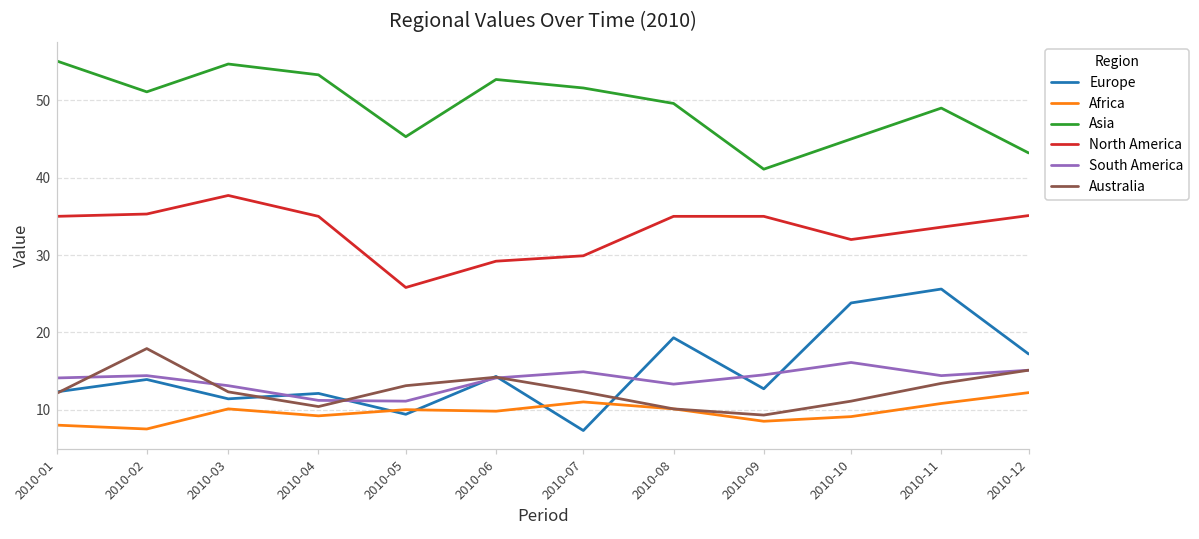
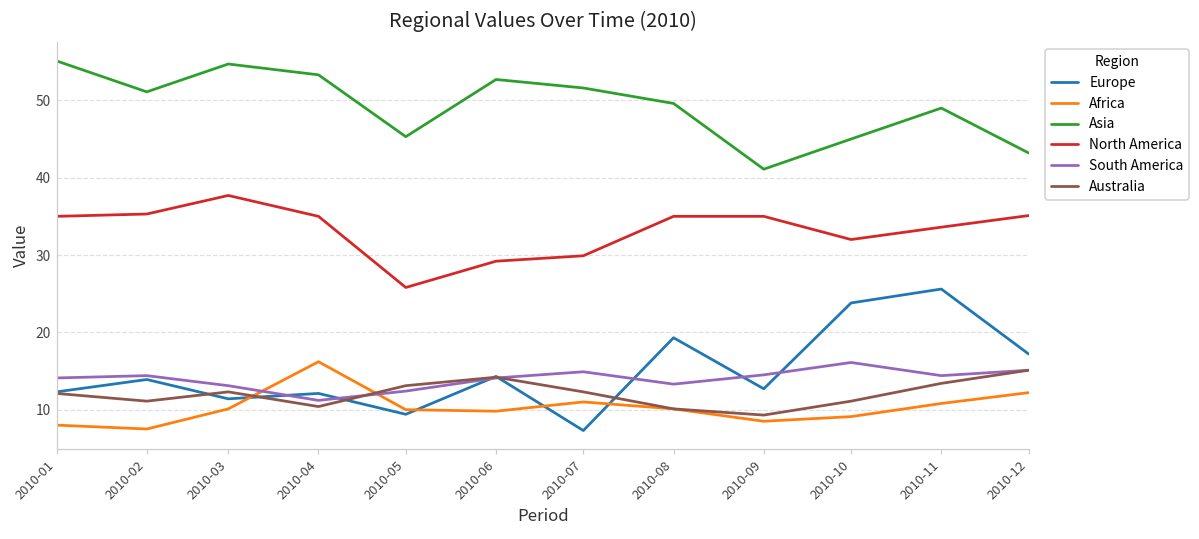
Australia, 2010-02: 18 -> 11
Africa, 2010-04: 9 -> 16
South America, 2010-05: 11 -> 12
